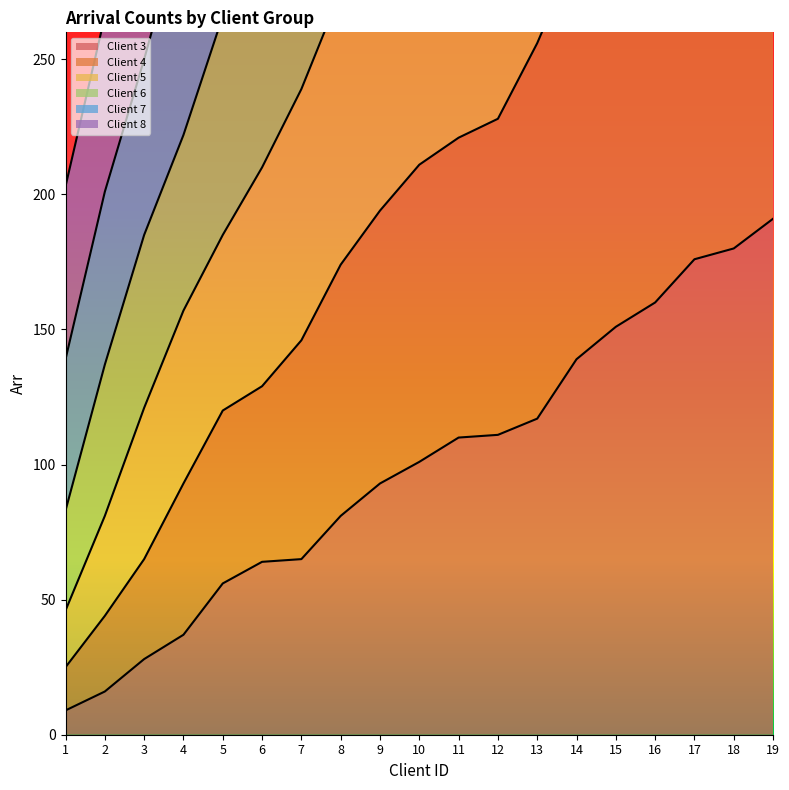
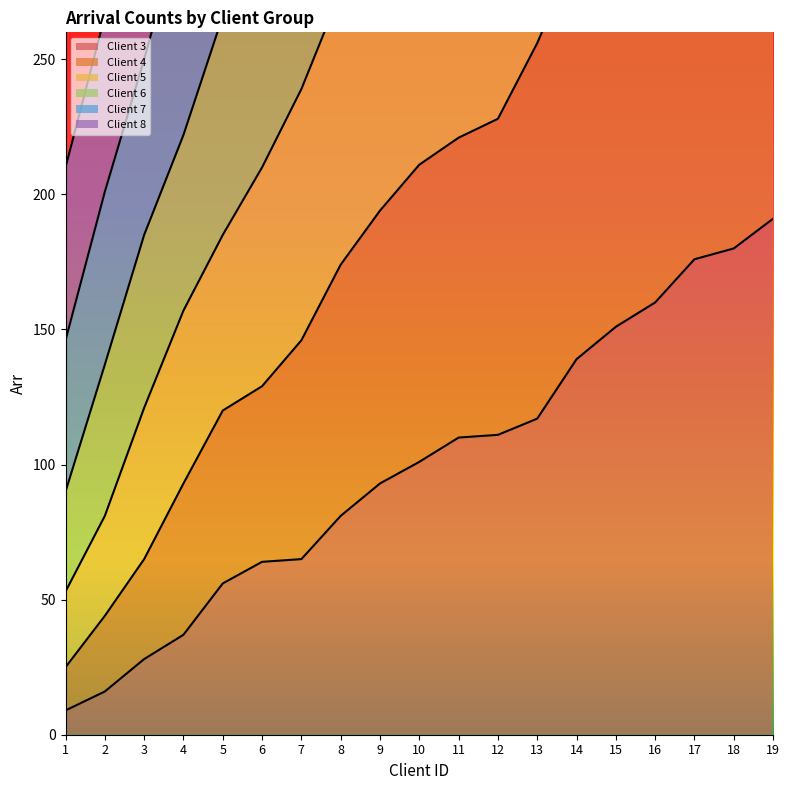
Client 5, 1: 21 -> 28
